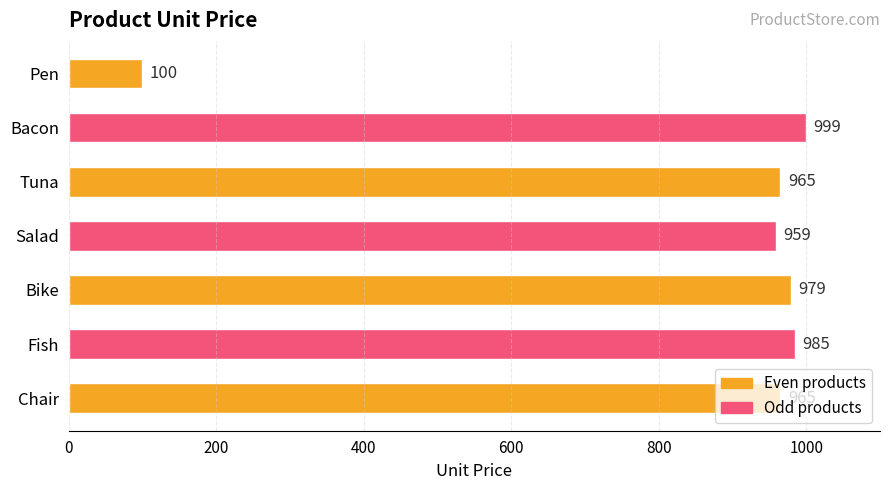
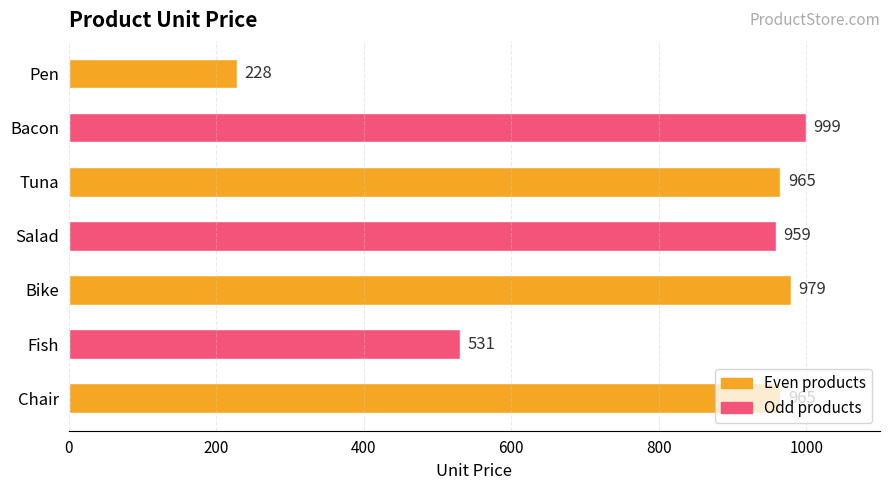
Pen: 100 -> 228
Fish: 985 -> 531
